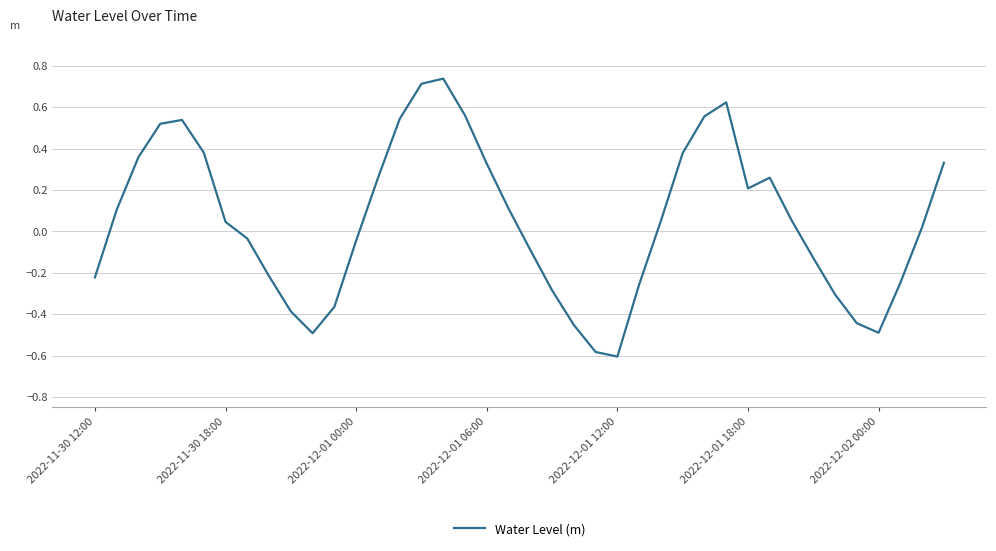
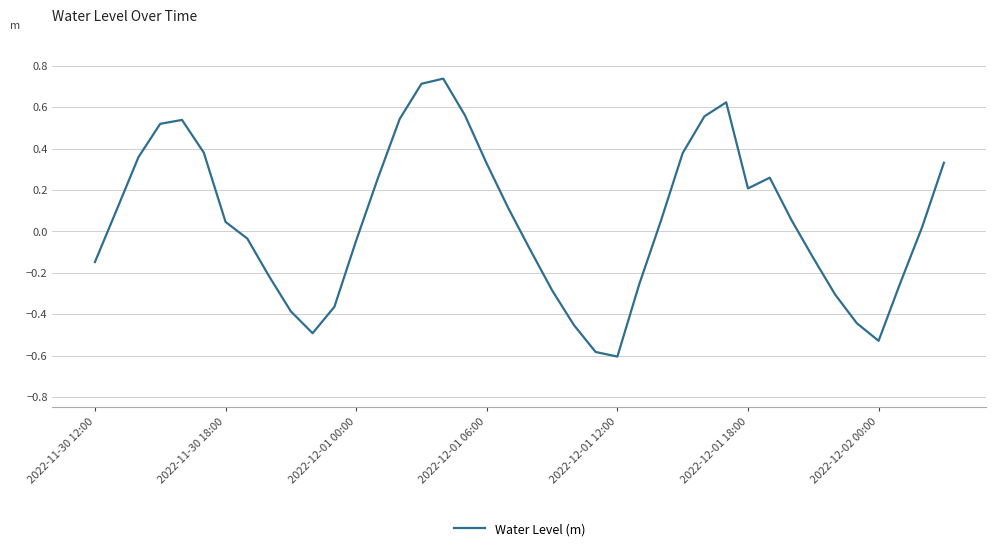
2022-11-30 12:00: -0.22 -> -0.15
2022-12-02 00:00: -0.49 -> -0.53
